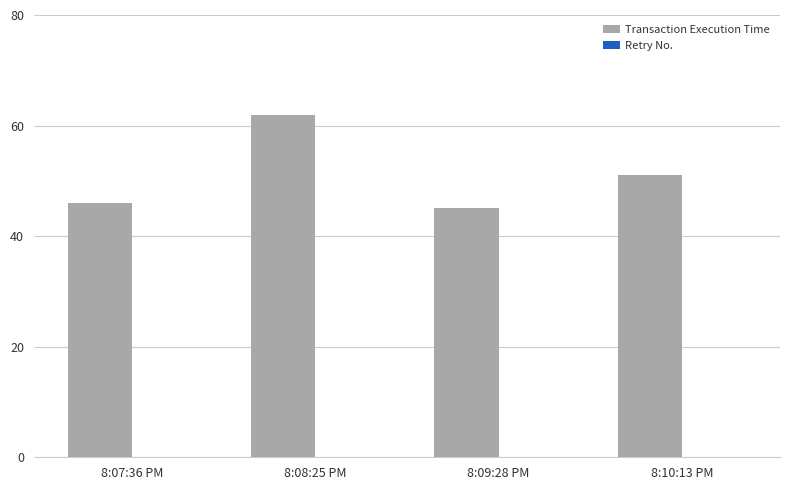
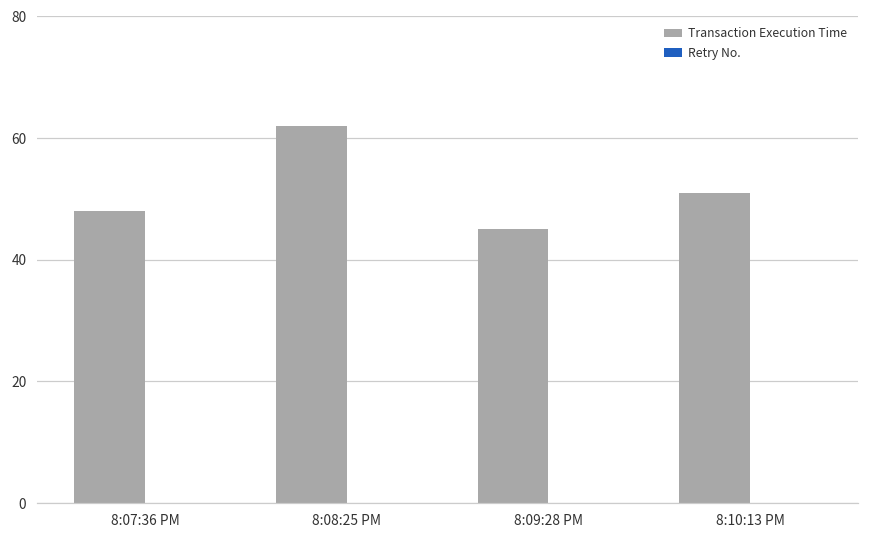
Transaction Execution Time, 8:07:36 PM: 46 -> 48
